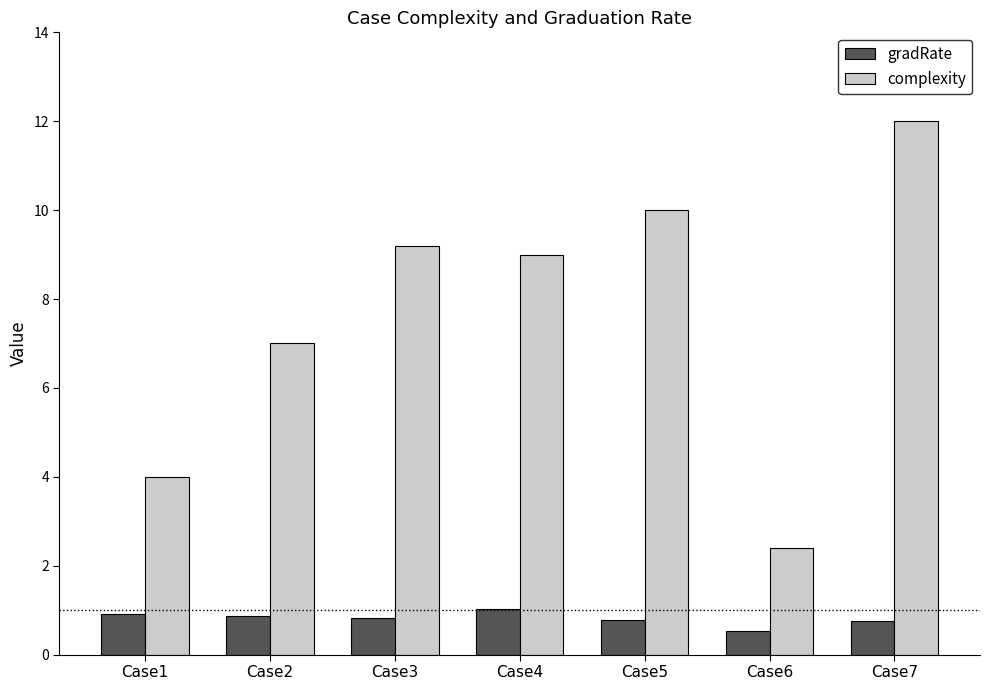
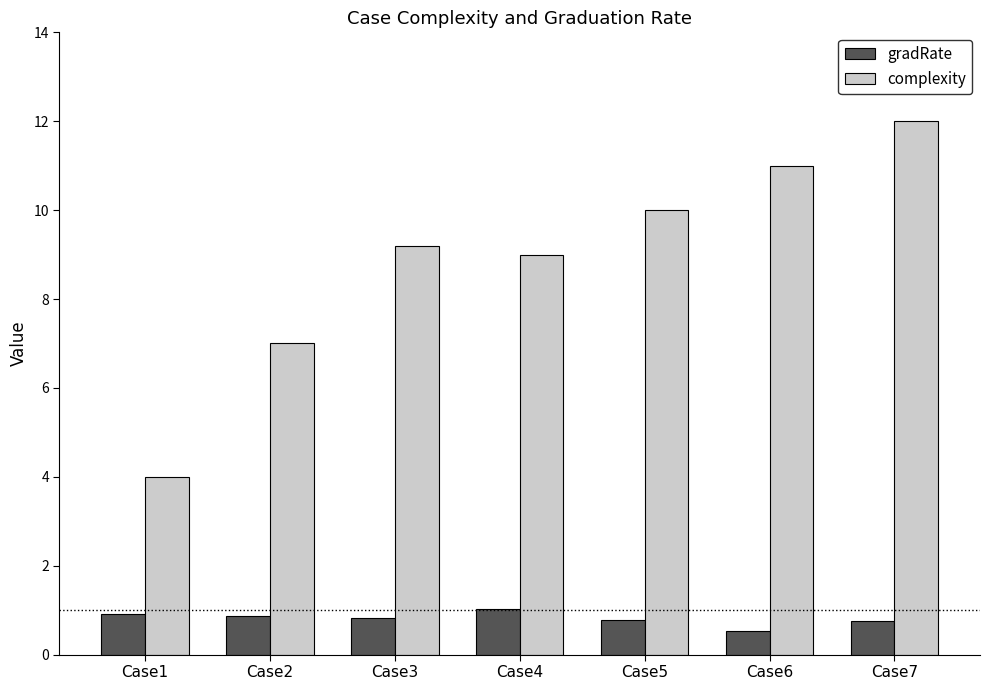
complexity, Case6: 2.4 -> 11.0
